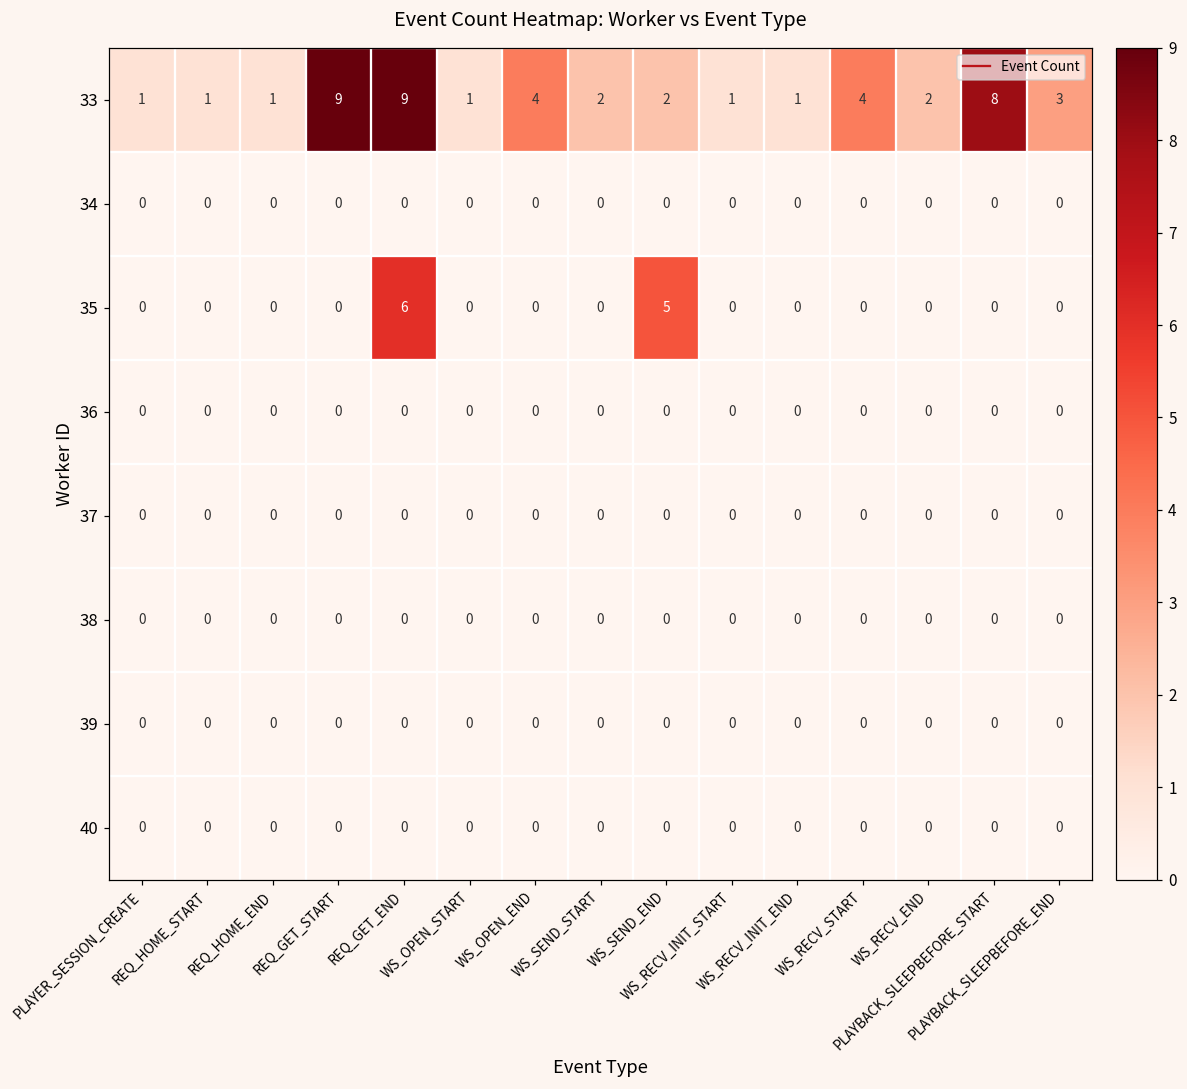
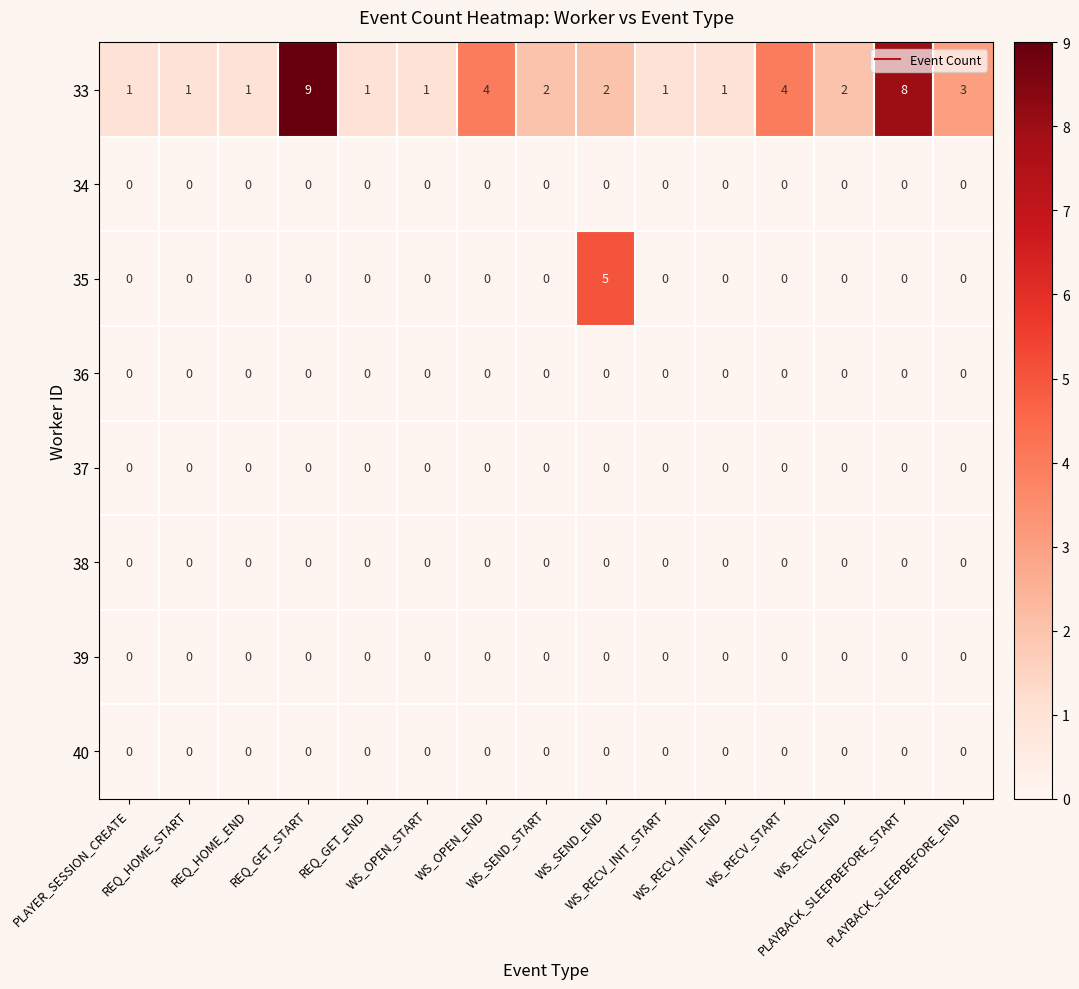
33, REQ_GET_END: 9 -> 1
35, REQ_GET_END: 6 -> 0
